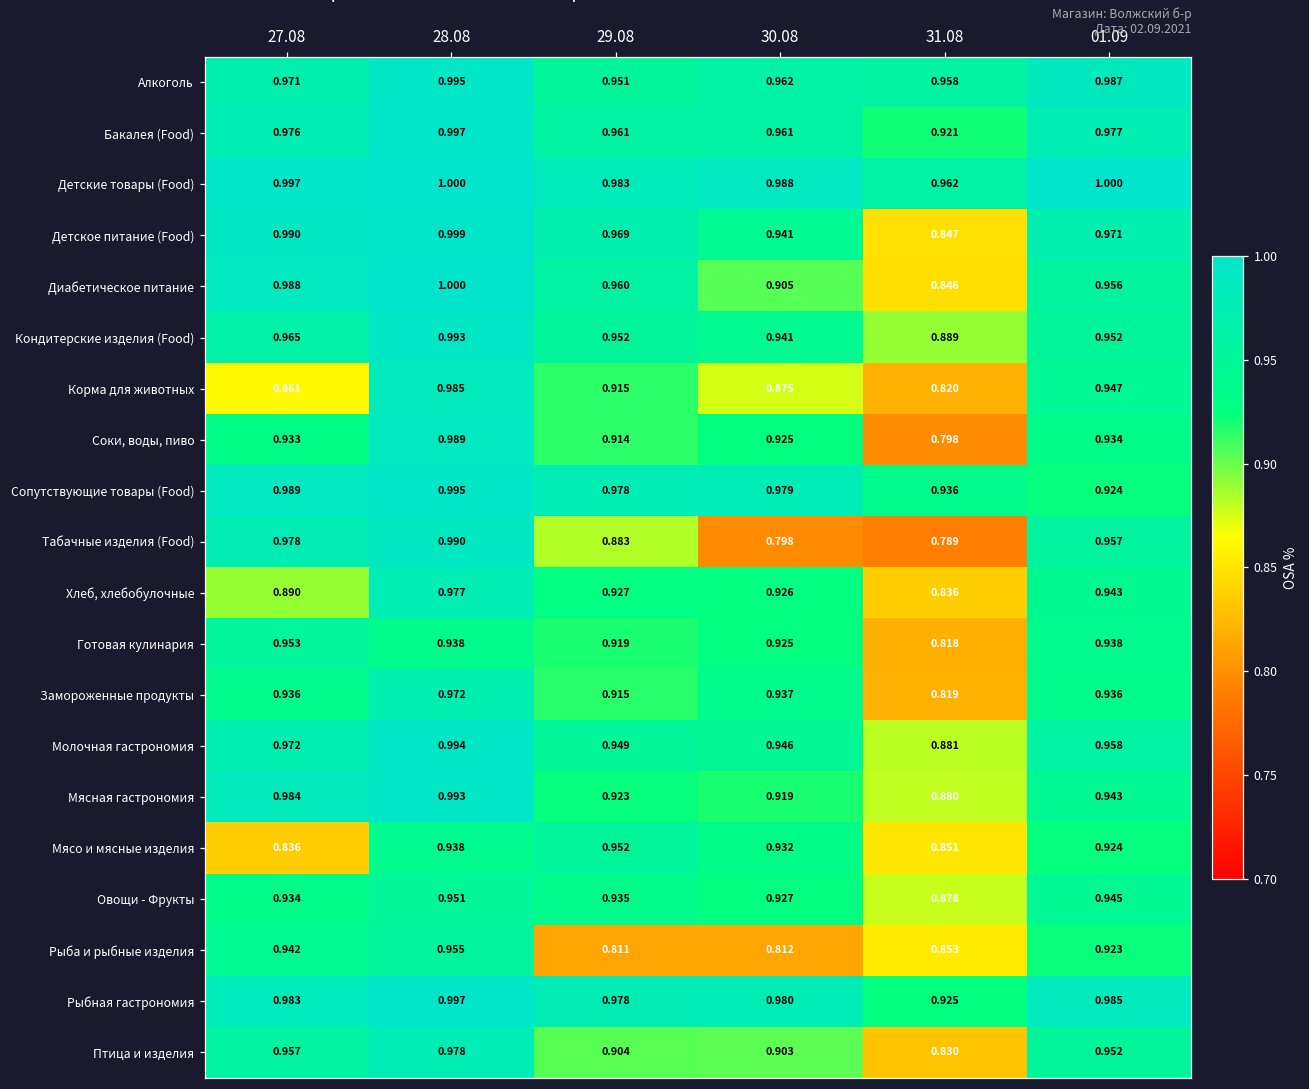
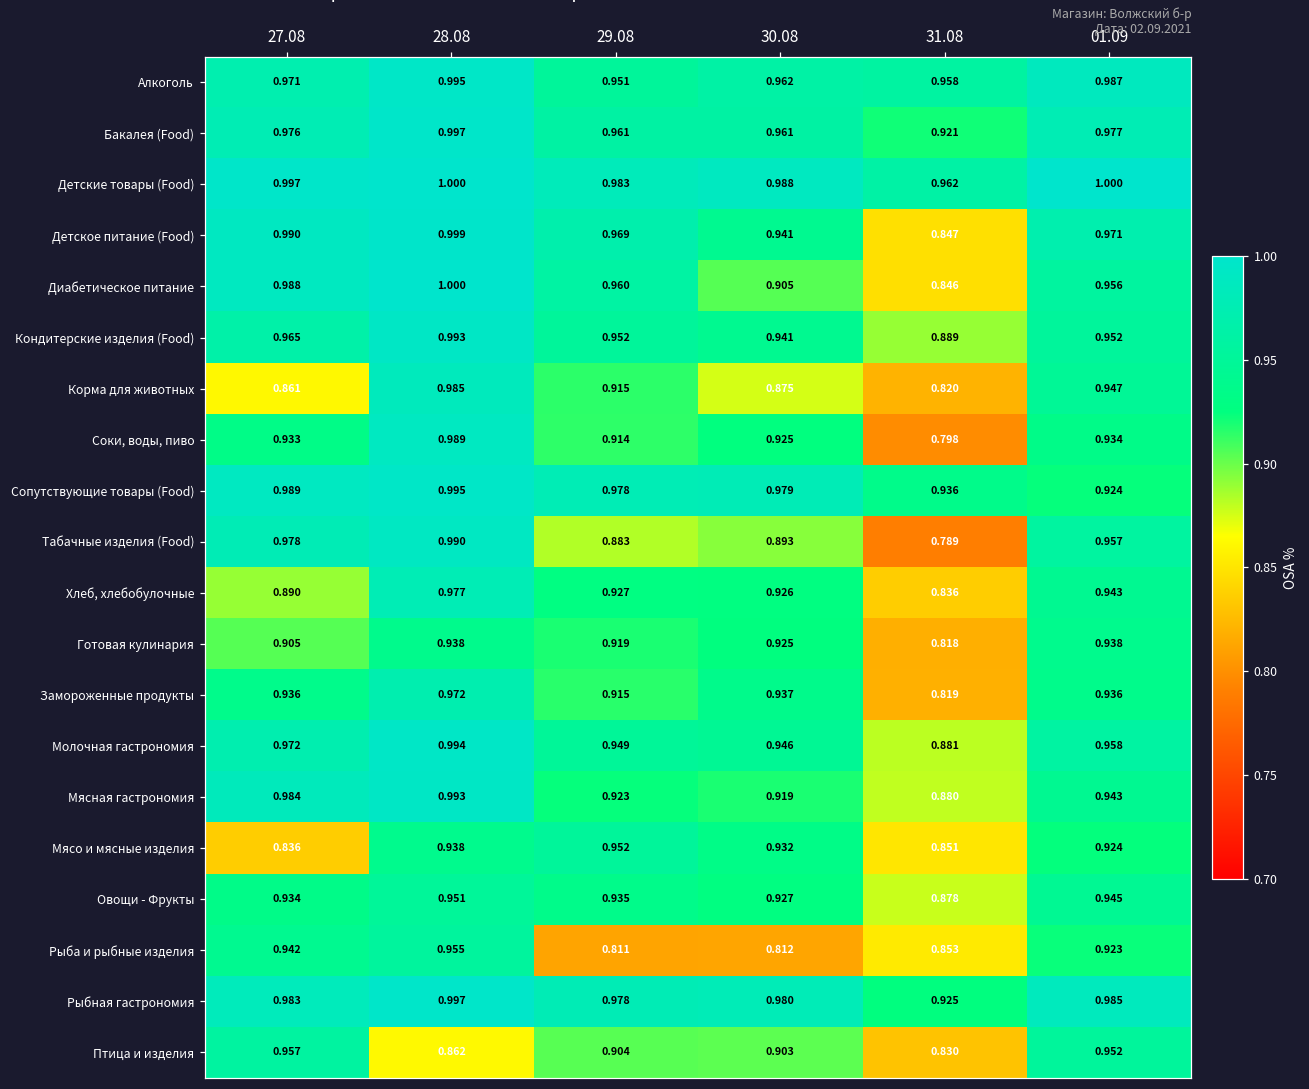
Табачные изделия (Food), 30.08: 0.798 -> 0.893
Готовая кулинария, 27.08: 0.953 -> 0.905
Птица и изделия, 28.08: 0.978 -> 0.862
